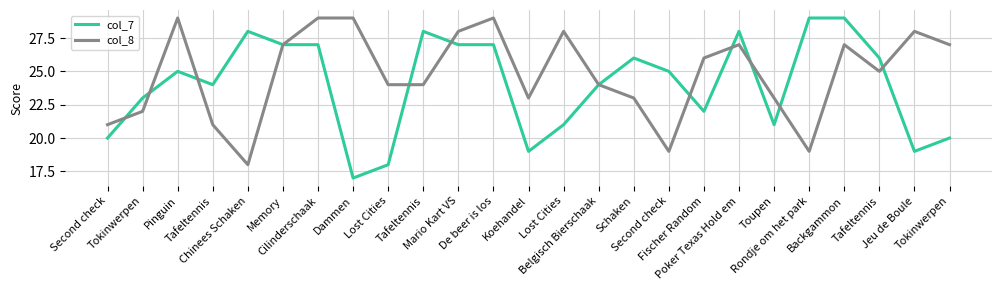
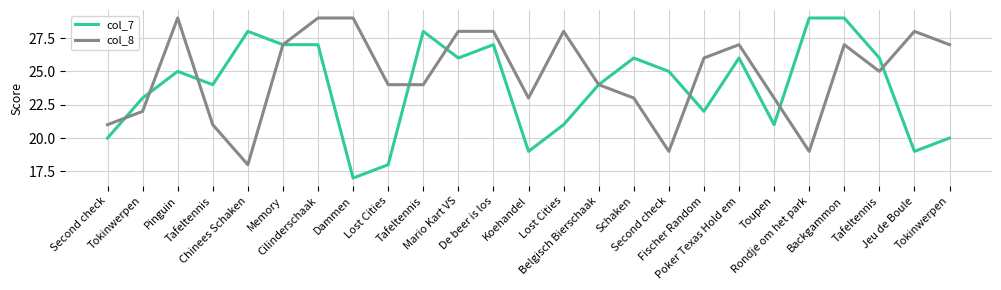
col_7, Mario Kart VS: 27 -> 26
col_8, De beer is los: 29 -> 28
col_7, Poker Texas Hold em: 28 -> 26
